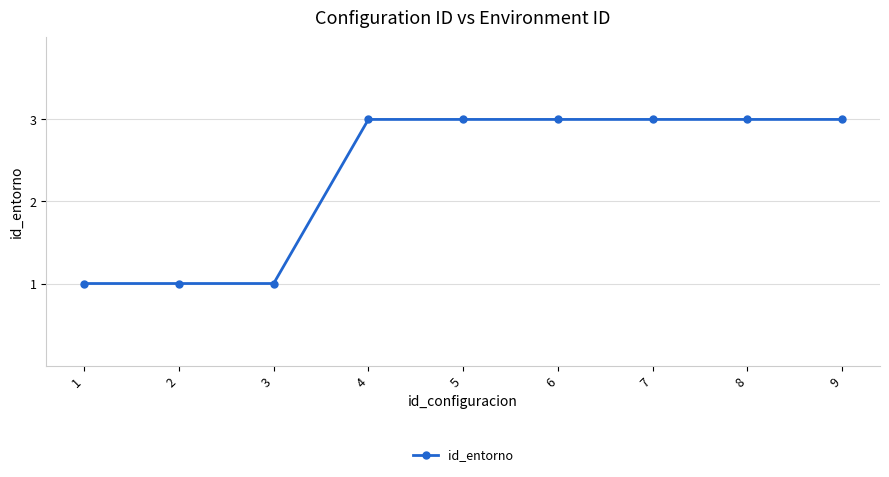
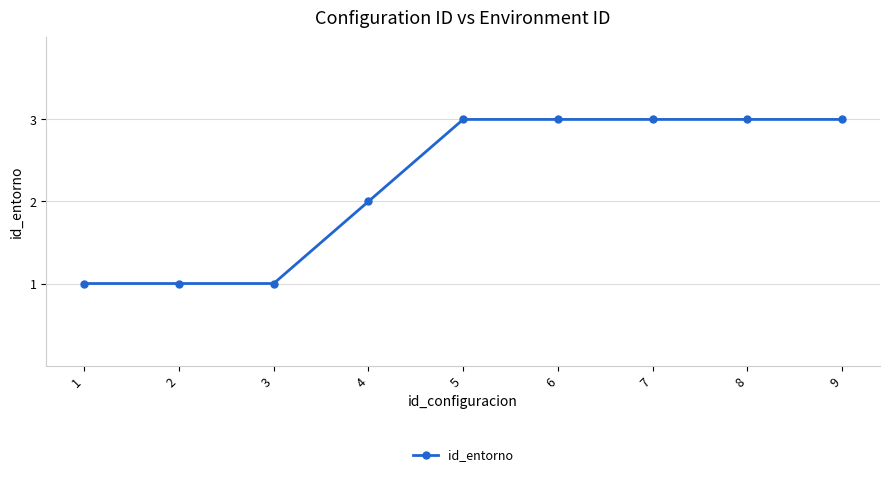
4: 3 -> 2
